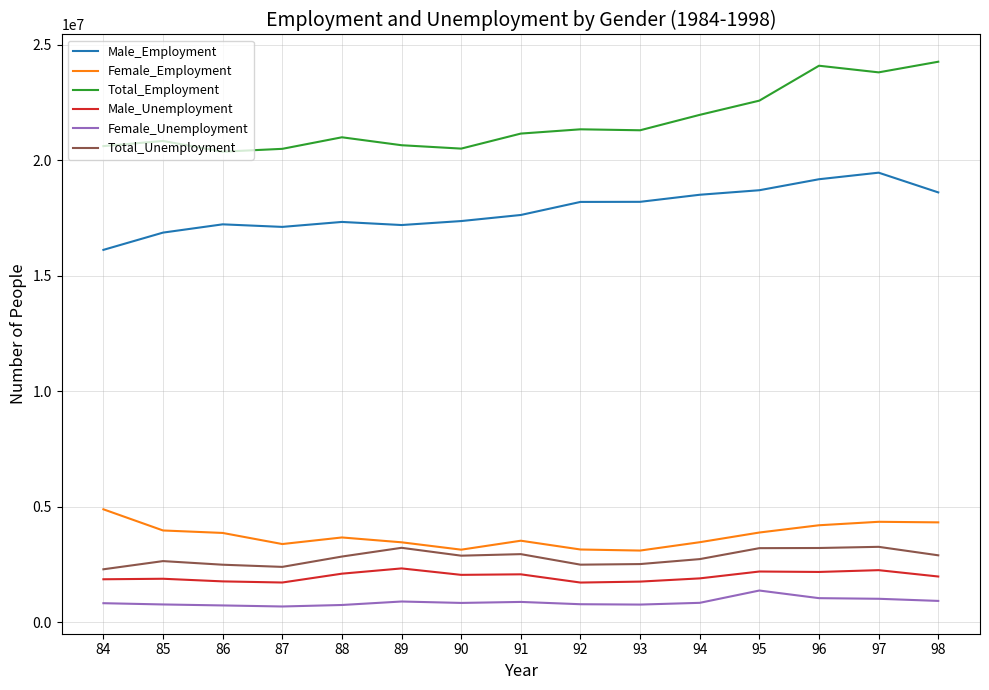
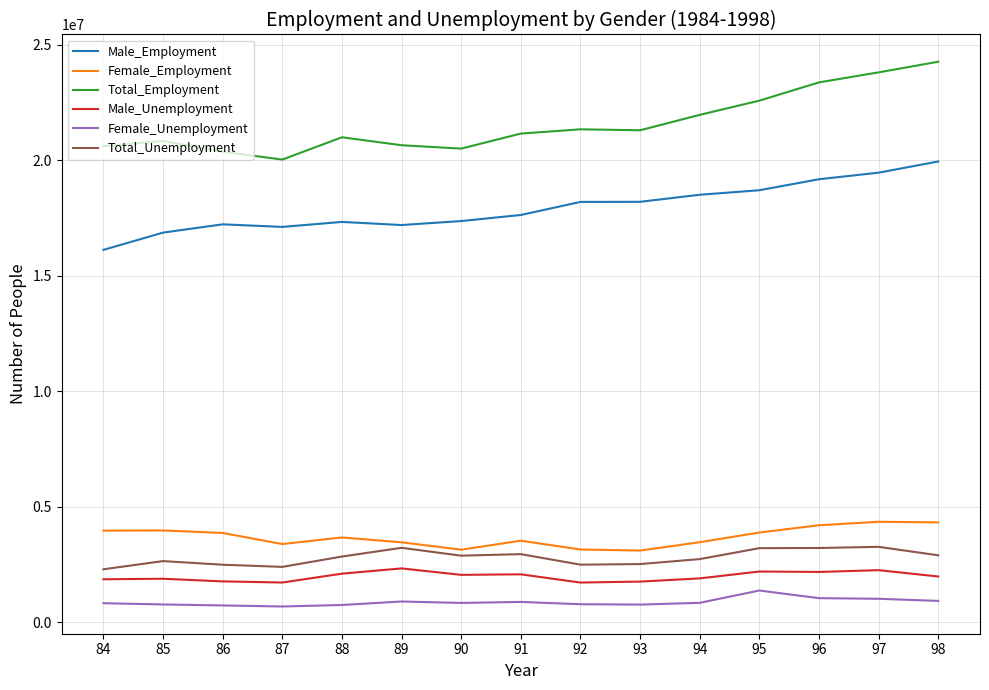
Female_Employment, 84: 4900000 -> 4000000
Total_Employment, 87: 20500000 -> 20000000
Total_Employment, 96: 24100000 -> 23400000
Male_Employment, 98: 18600000 -> 20000000
